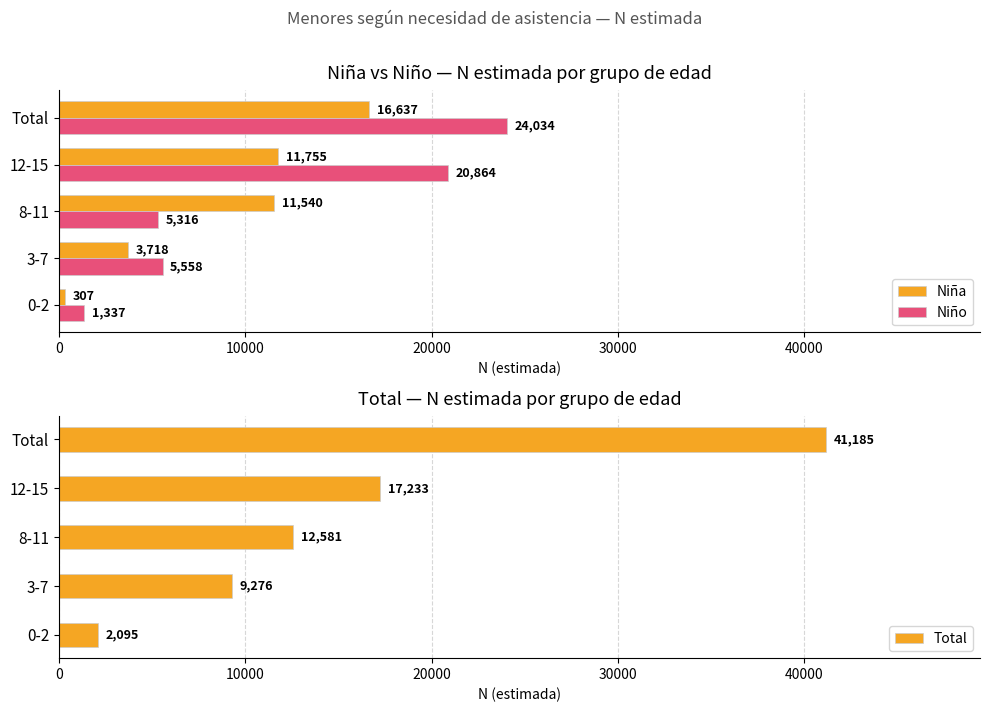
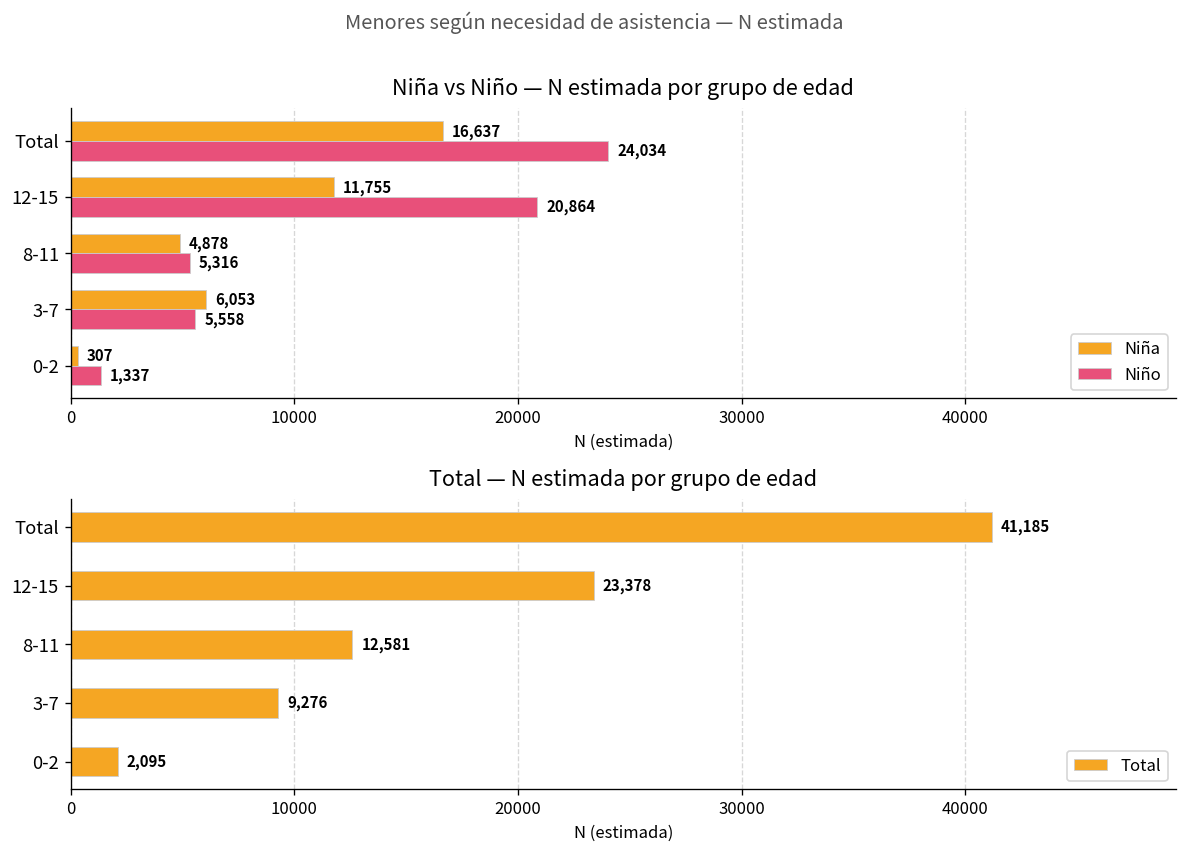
Niña vs Niño — N estimada por grupo de edad, Niña, 8-11: 11,540 -> 4,878
Niña vs Niño — N estimada por grupo de edad, Niña, 3-7: 3,718 -> 6,053
Total — N estimada por grupo de edad, 12-15: 17,233 -> 23,378
